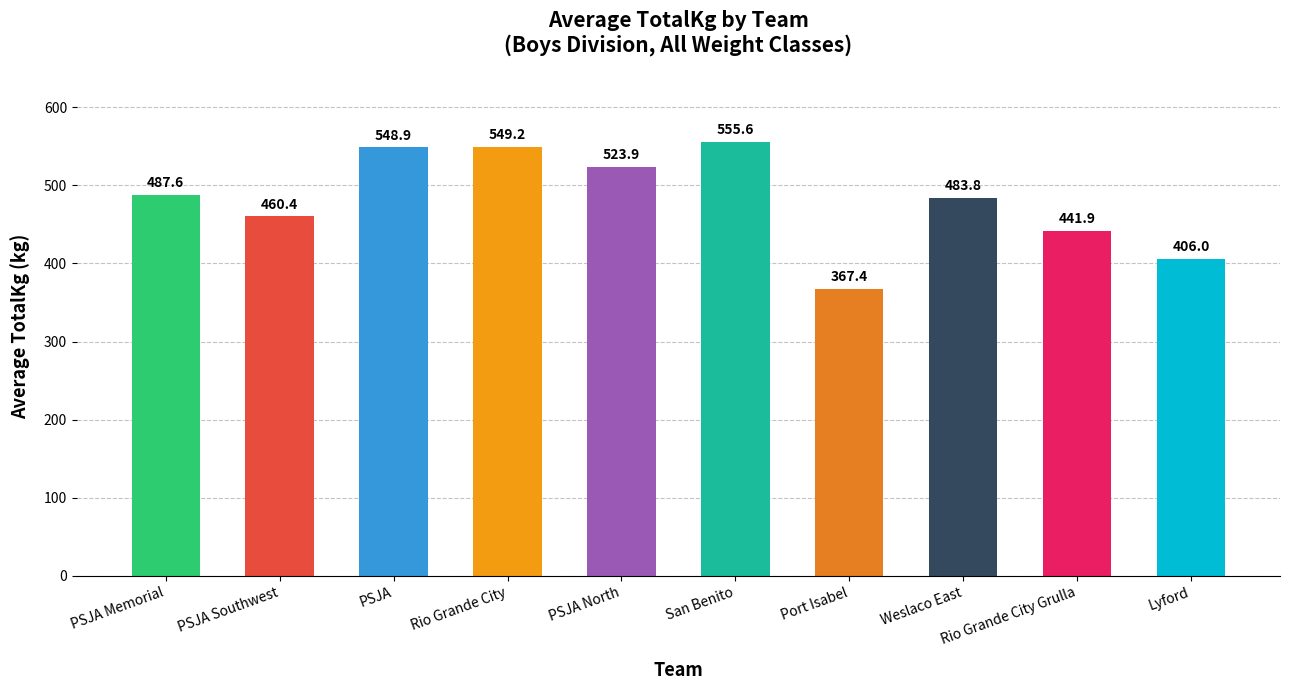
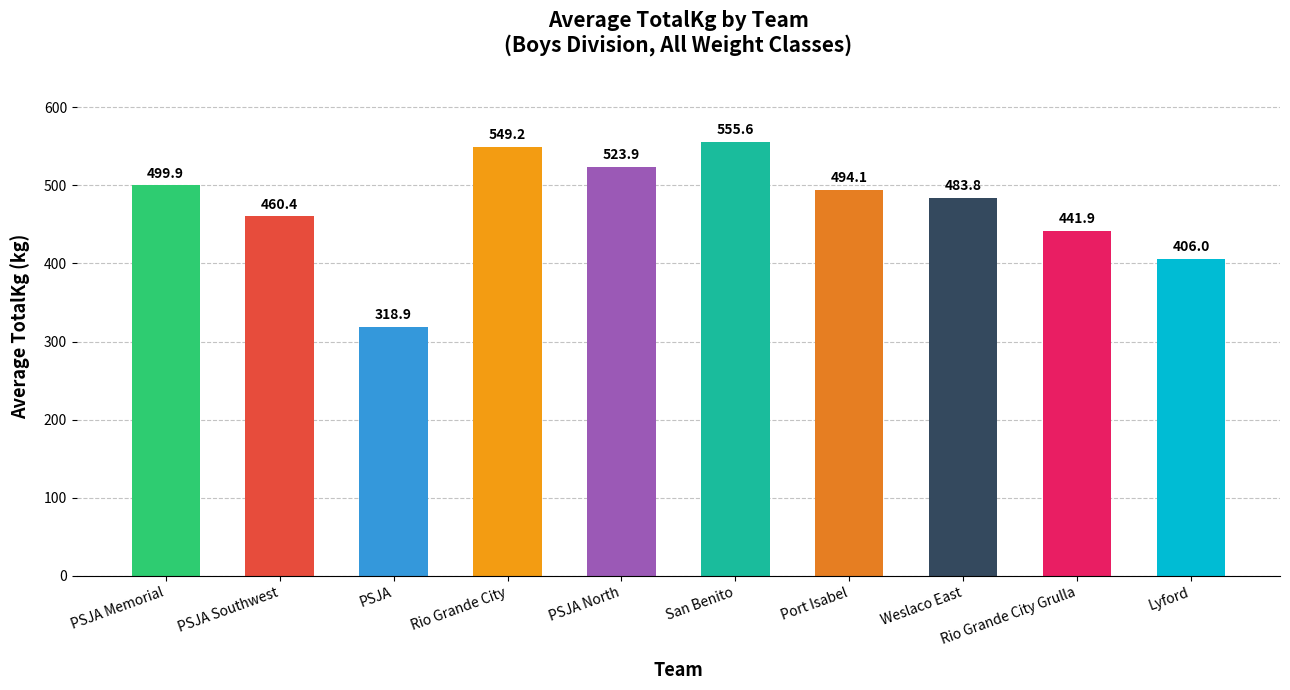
PSJA Memorial: 487.6 -> 499.9
PSJA: 548.9 -> 318.9
Port Isabel: 367.4 -> 494.1
